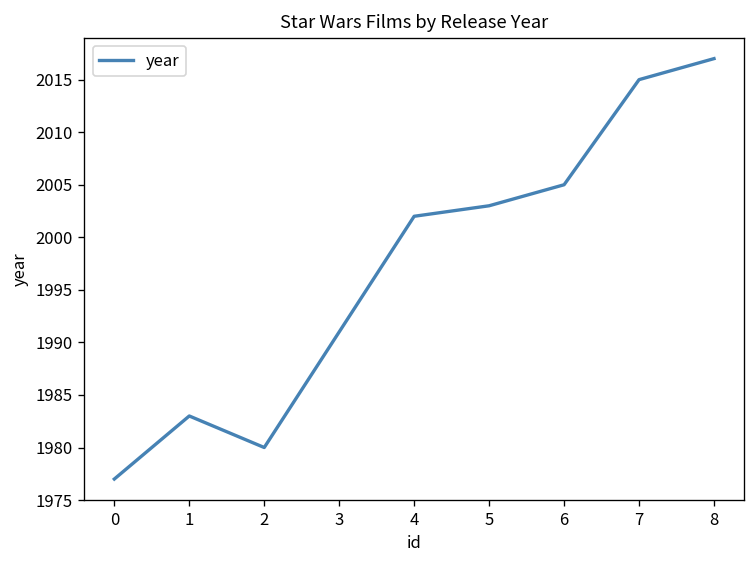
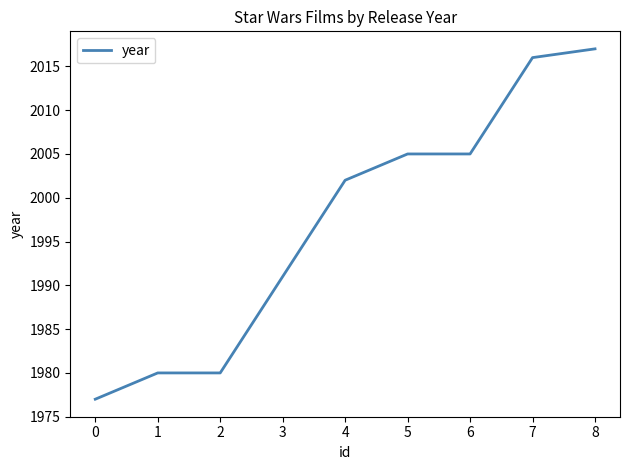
1: 1983 -> 1980
5: 2003 -> 2005
7: 2015 -> 2016
